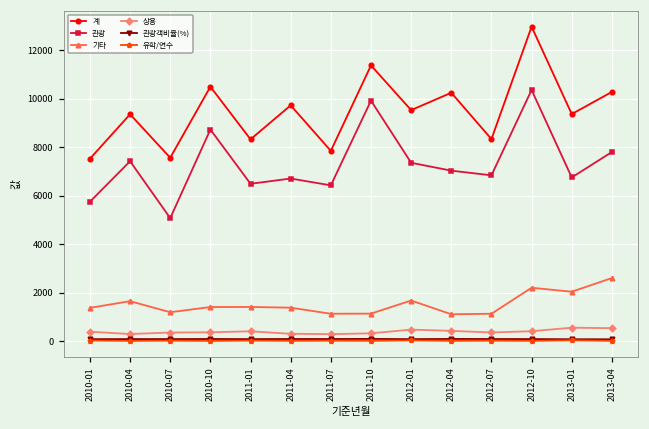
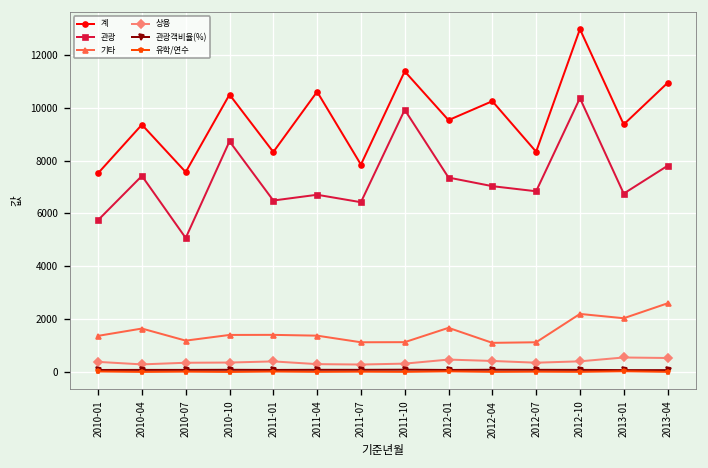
계, 2011-04: 9700 -> 10600
계, 2013-04: 10300 -> 10900
